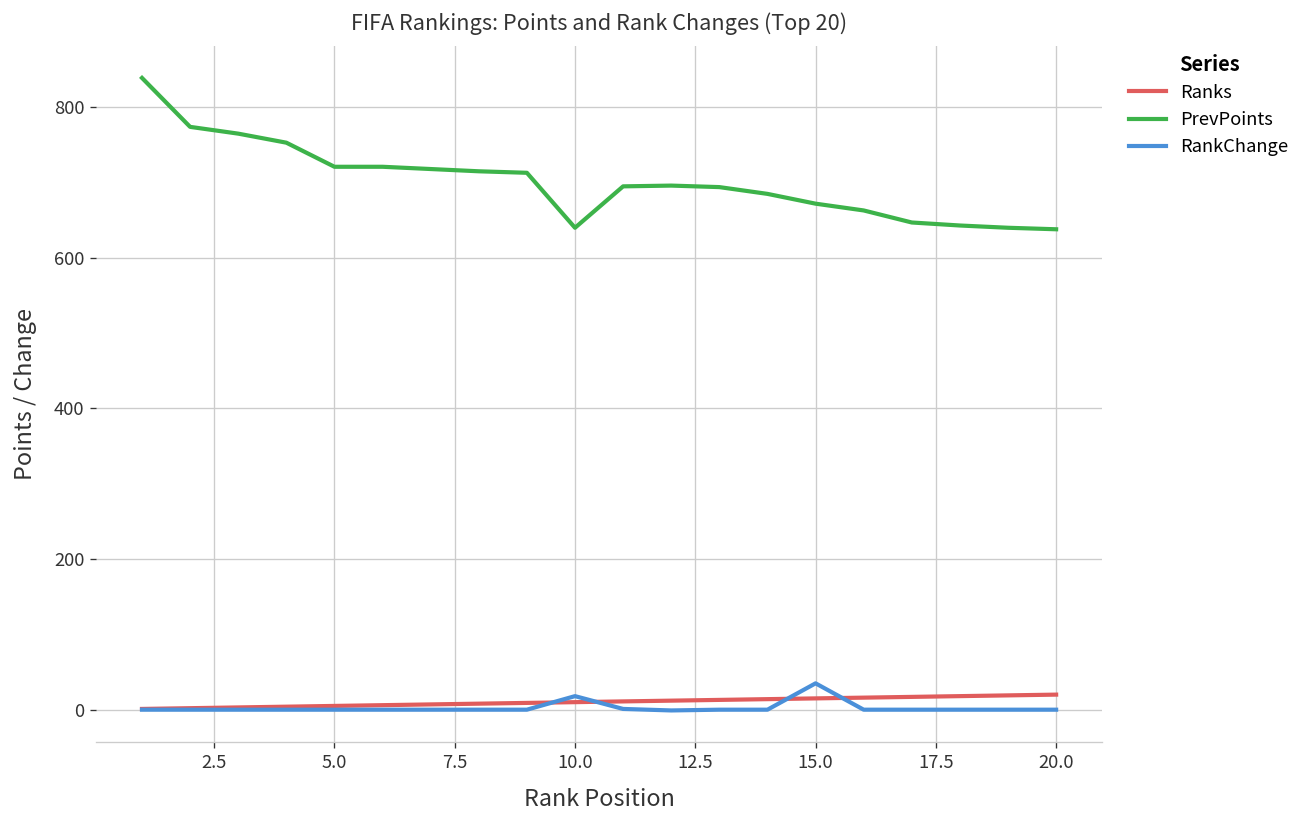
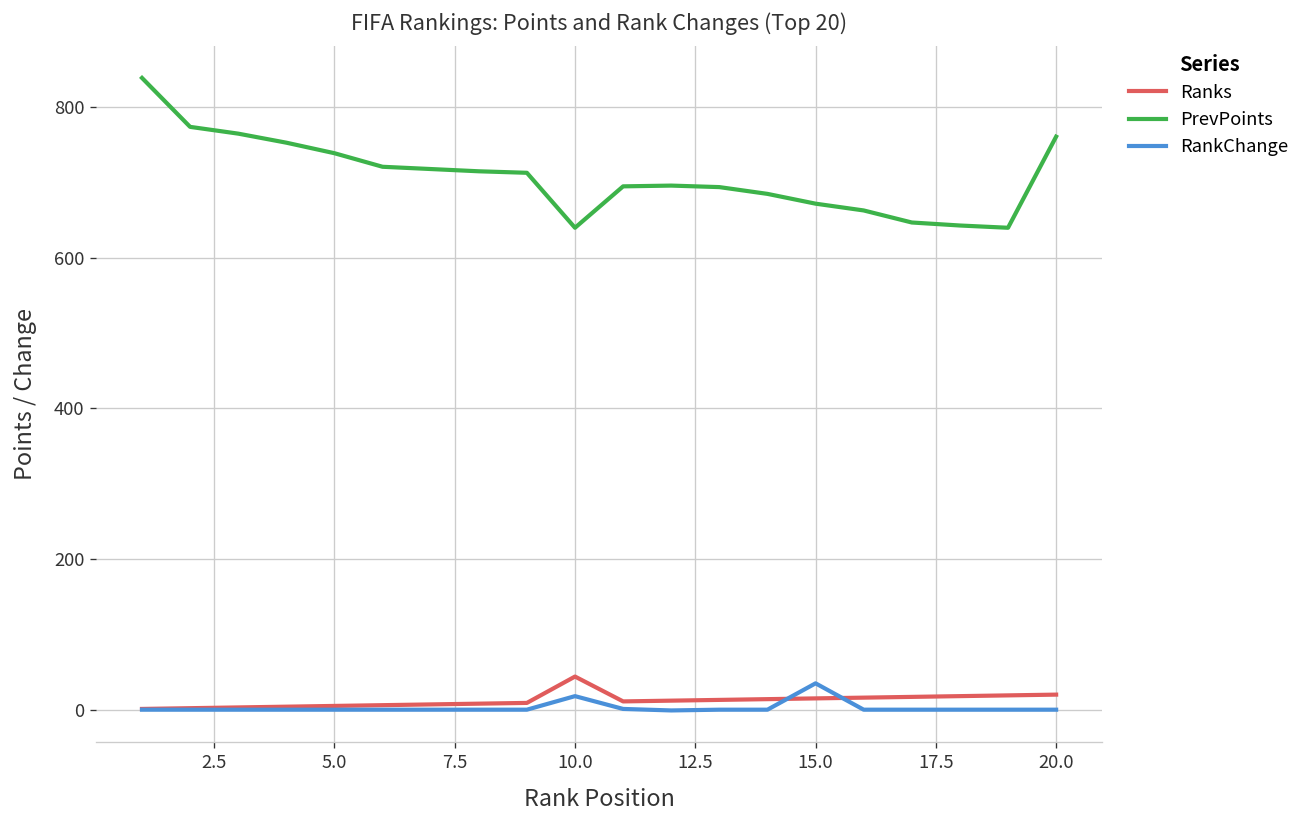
PrevPoints, 5.0: 720 -> 740
Ranks, 10.0: 10 -> 40
PrevPoints, 20.0: 640 -> 760
